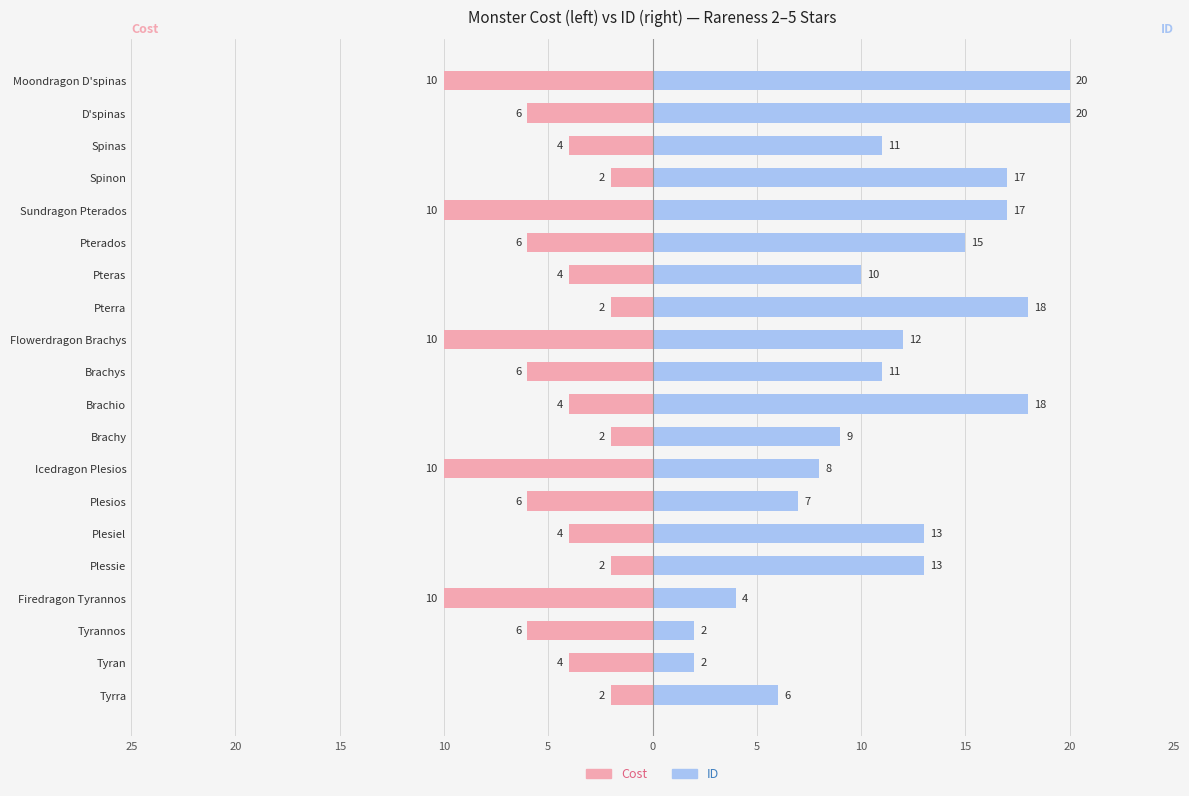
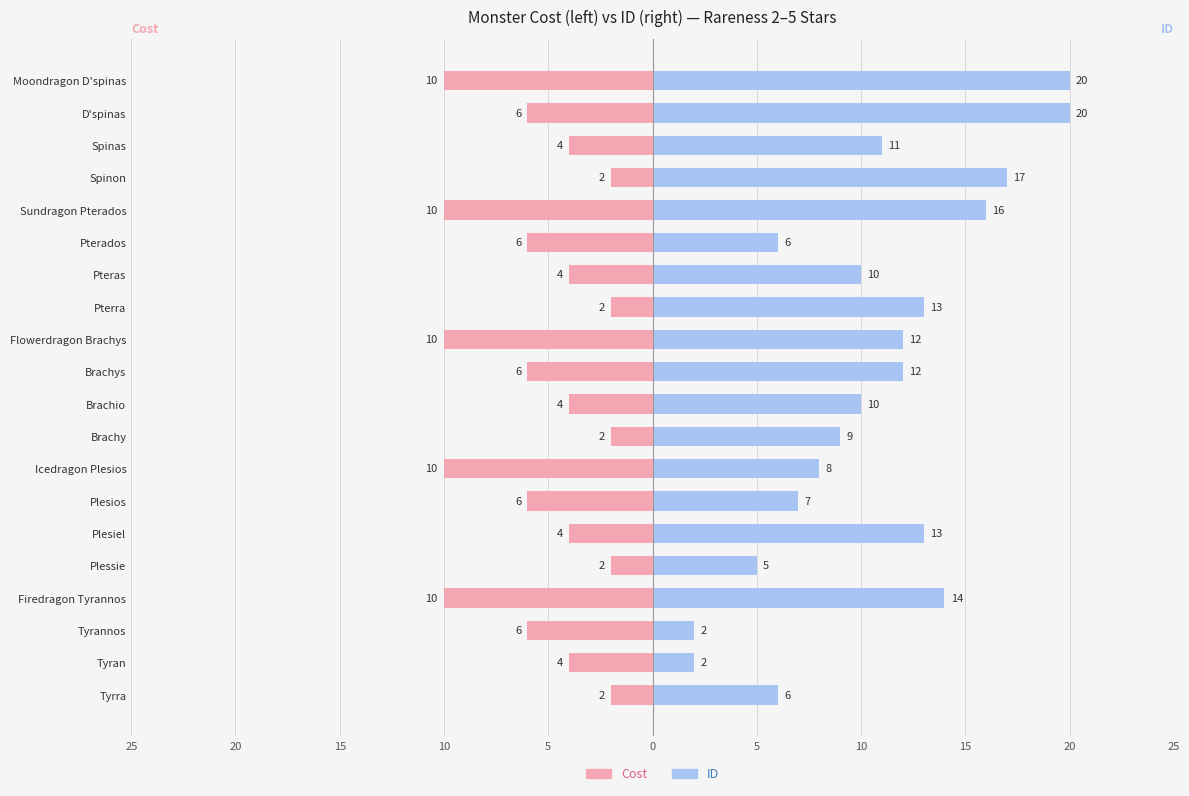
ID, Sundragon Pterados: 17 -> 16
ID, Pterados: 15 -> 6
ID, Pterra: 18 -> 13
ID, Brachys: 11 -> 12
ID, Brachio: 18 -> 10
ID, Plessie: 13 -> 5
ID, Firedragon Tyrannos: 4 -> 14
